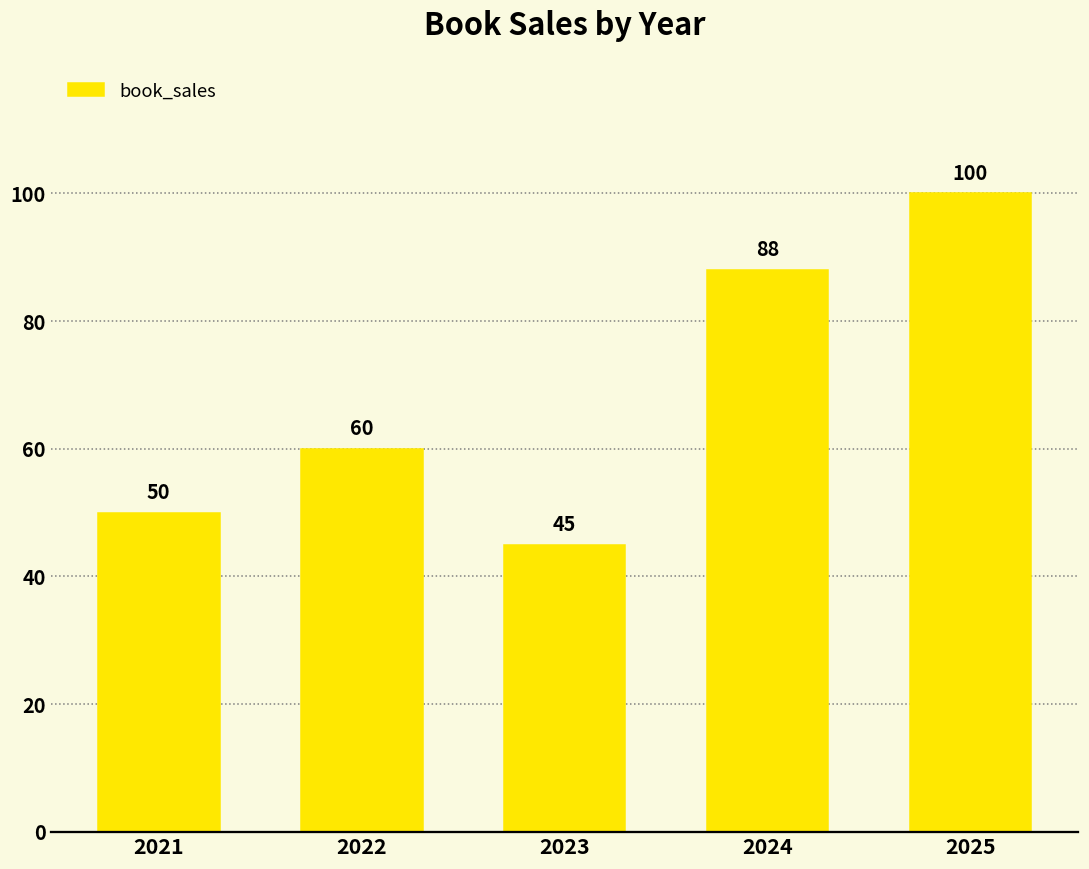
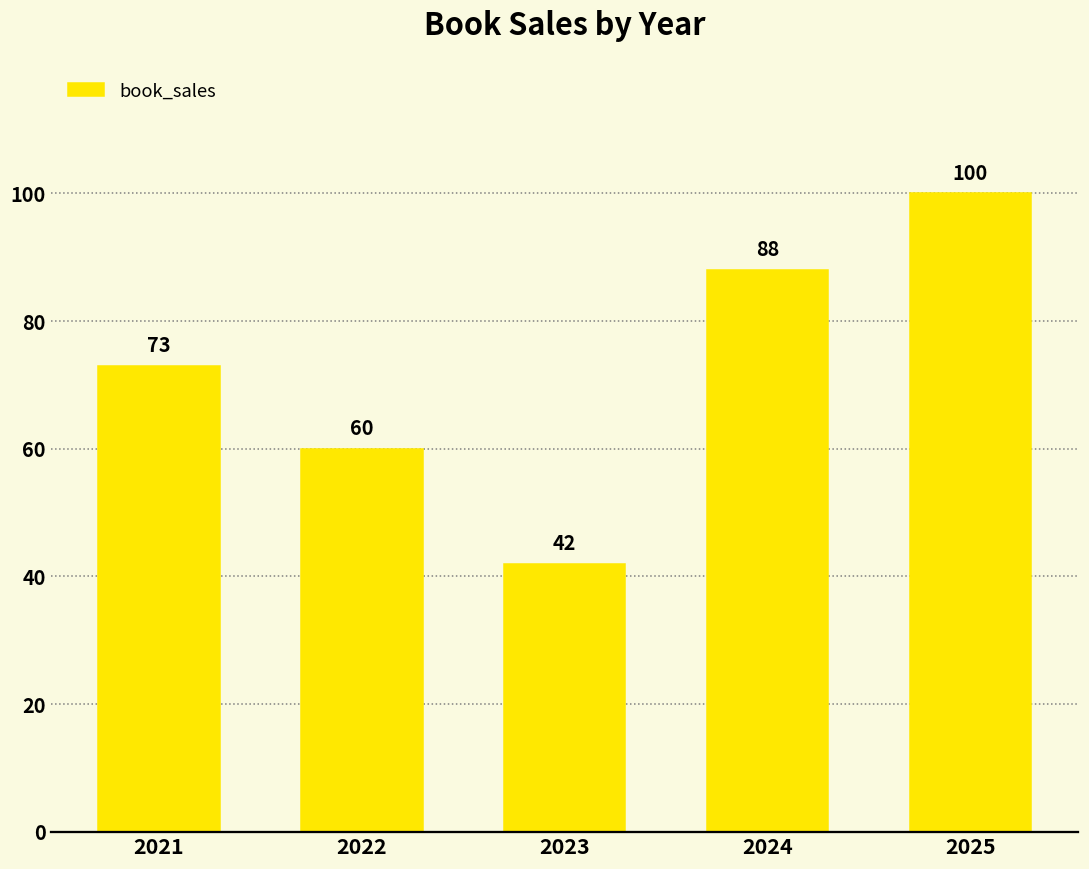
2021: 50 -> 73
2023: 45 -> 42
